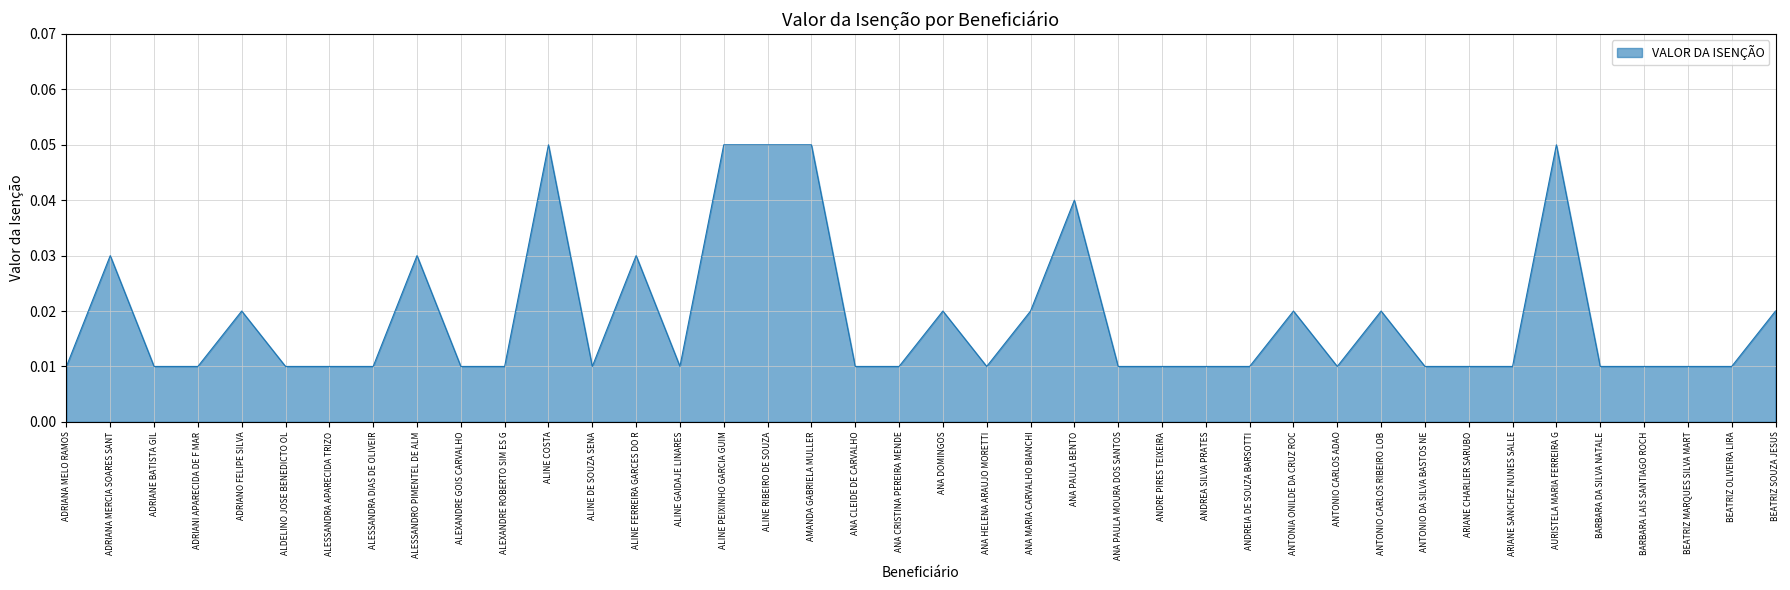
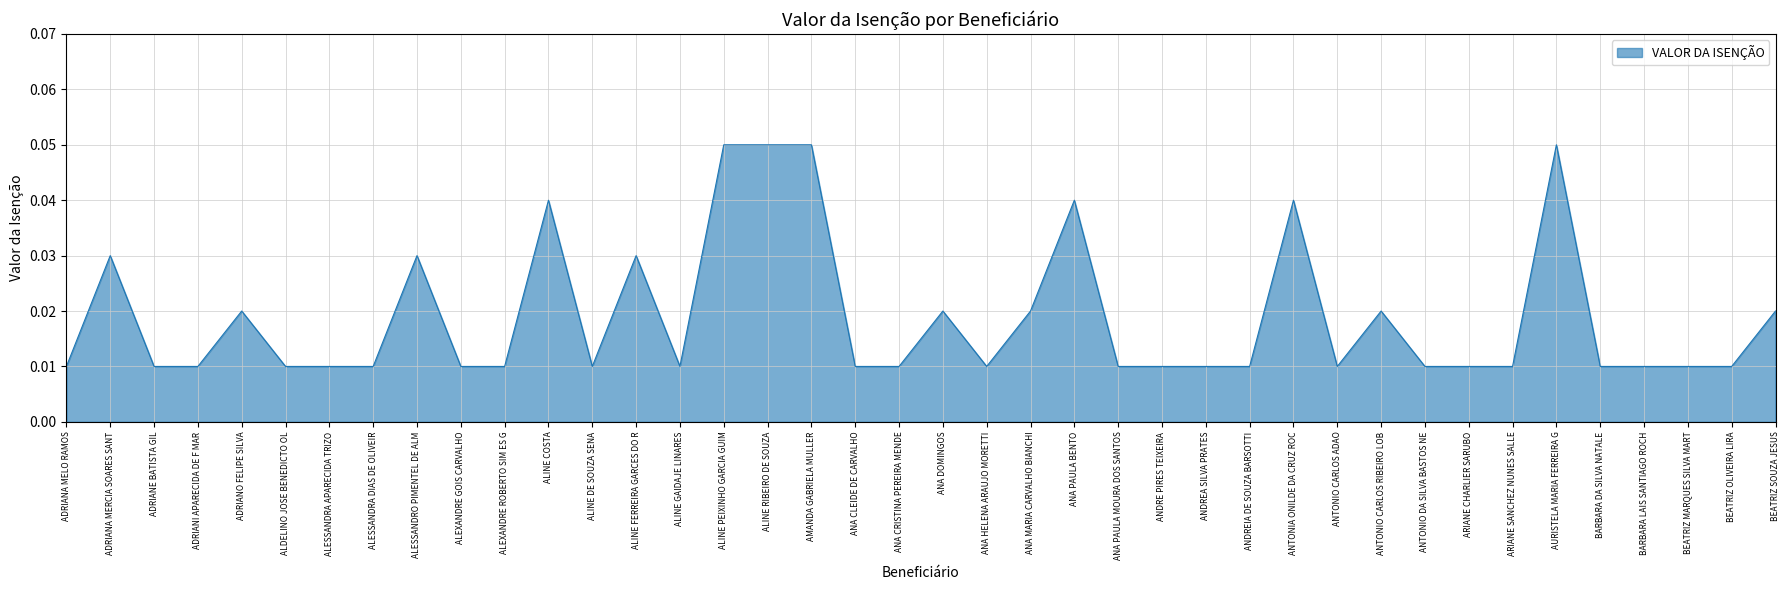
ALINE COSTA: 0.05 -> 0.04
ANTONIA ONILDE DA CRUZ ROC: 0.02 -> 0.04
